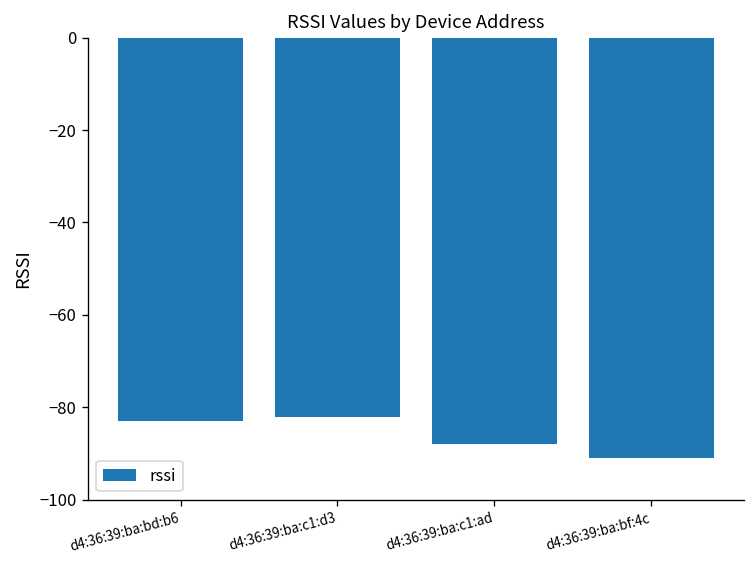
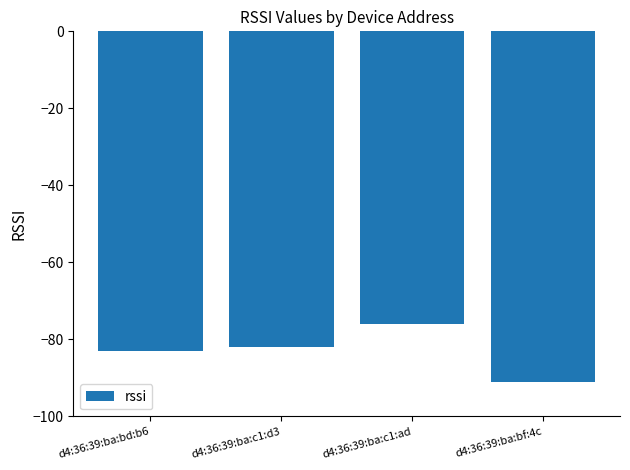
d4:36:39:ba:c1:ad: -88 -> -76
